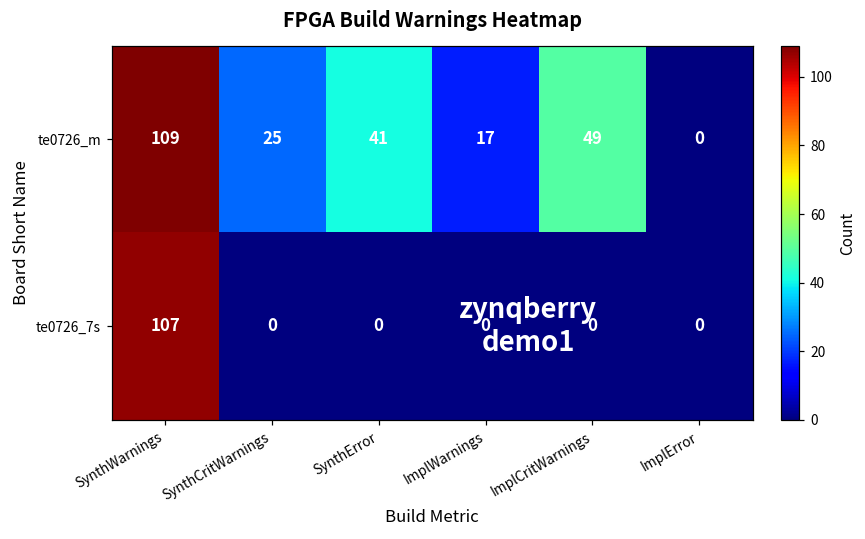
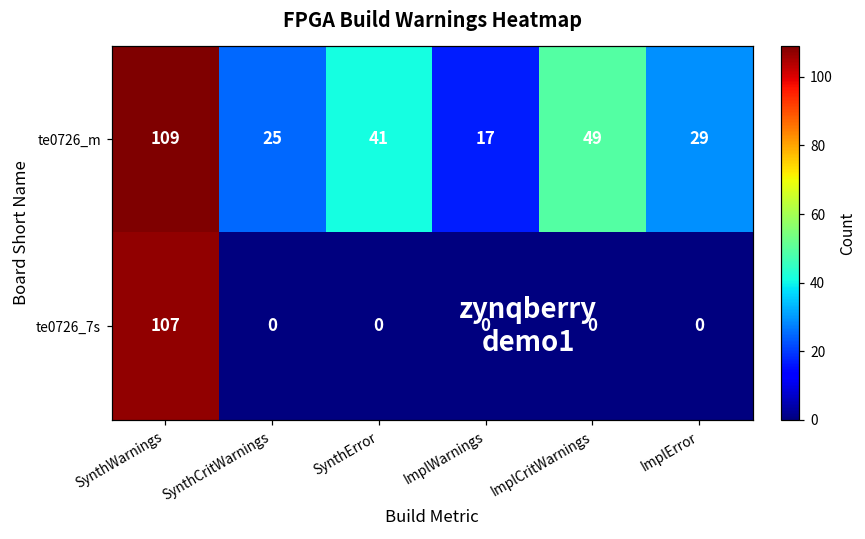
te0726_m, ImplError: 0 -> 29
